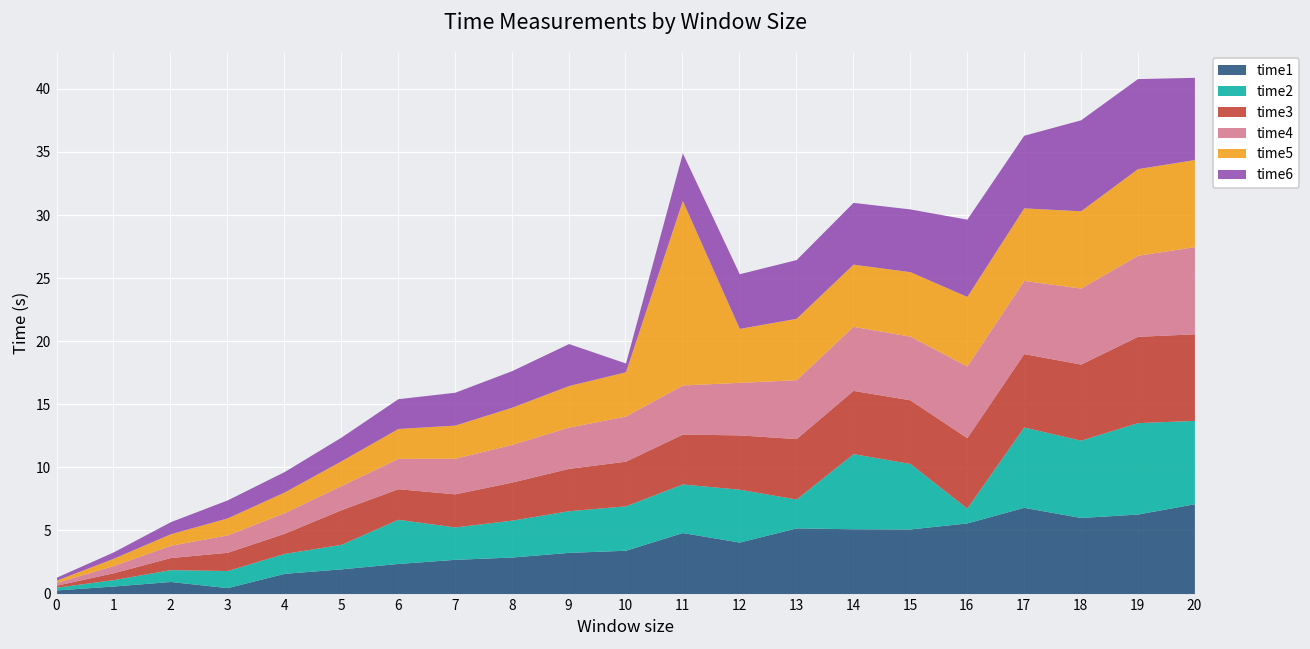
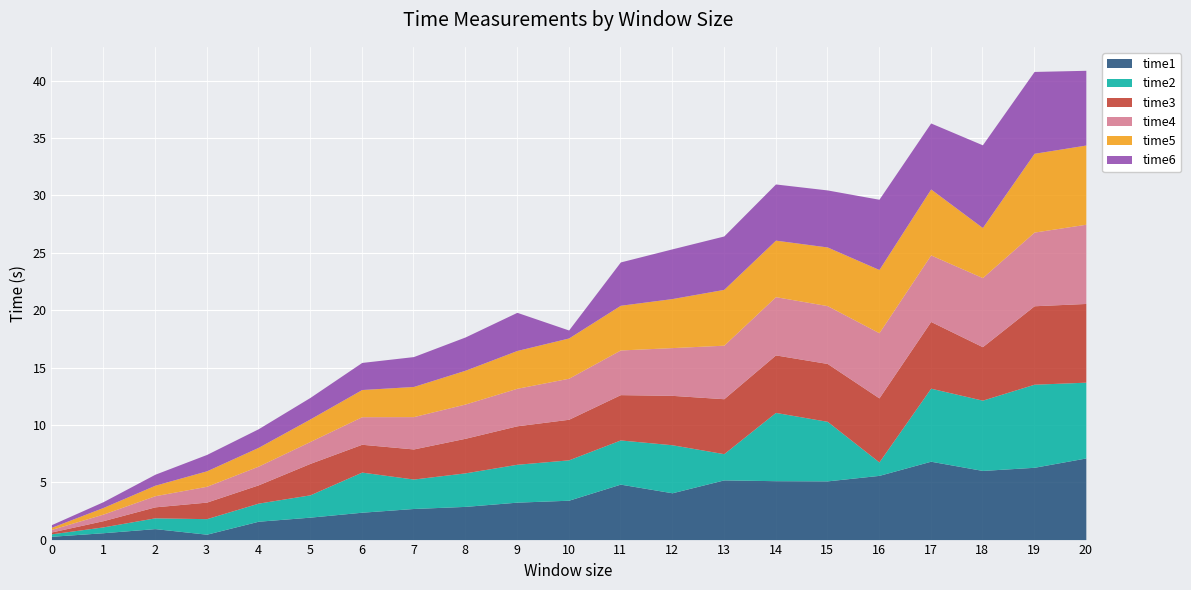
time5, 11: 14.6 -> 3.9
time3, 18: 6.0 -> 4.7
time5, 18: 6.1 -> 4.4
